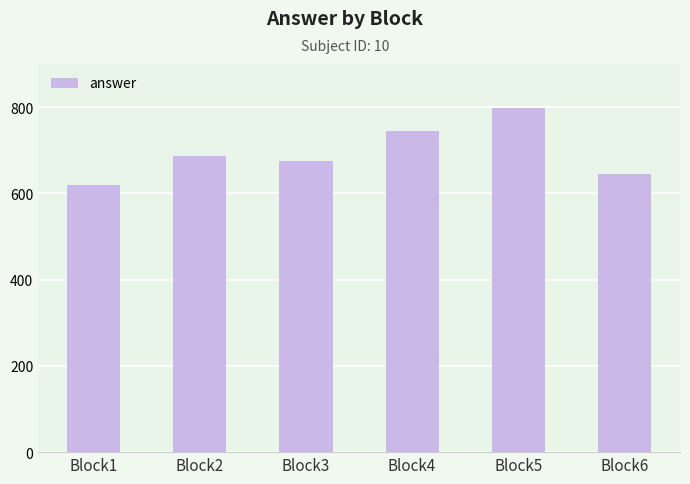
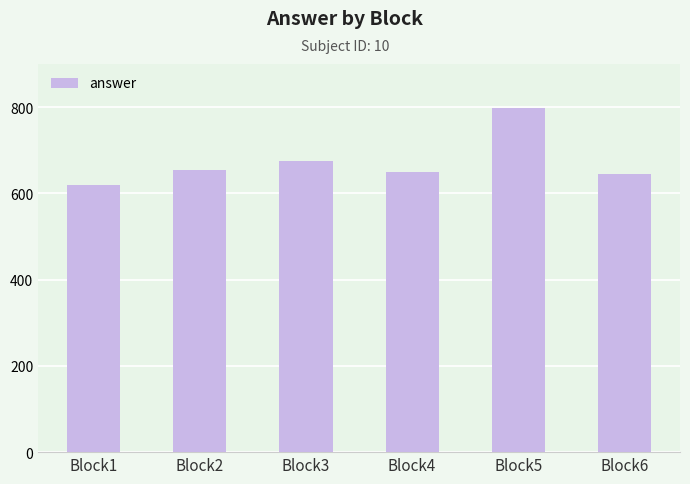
Block2: 690 -> 660
Block4: 750 -> 650
